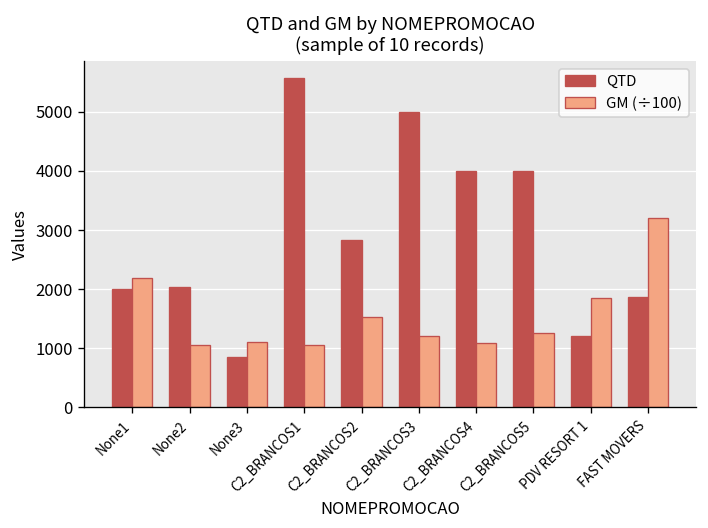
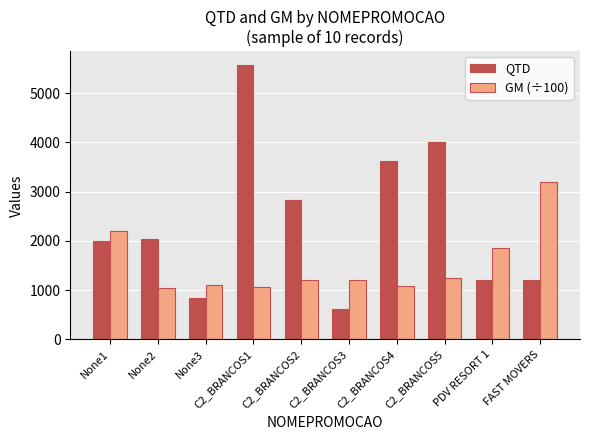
GM (÷100), C2_BRANCOS2: 1500 -> 1200
QTD, C2_BRANCOS3: 5000 -> 600
QTD, C2_BRANCOS4: 4000 -> 3600
QTD, FAST MOVERS: 1900 -> 1200
